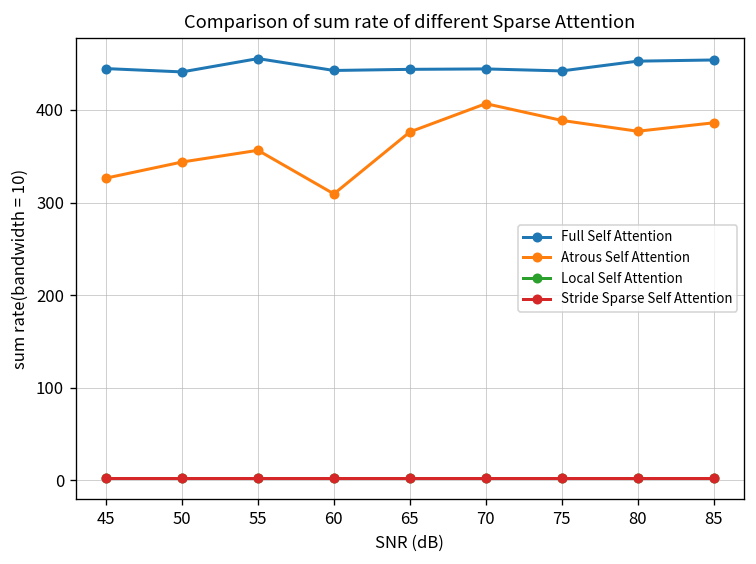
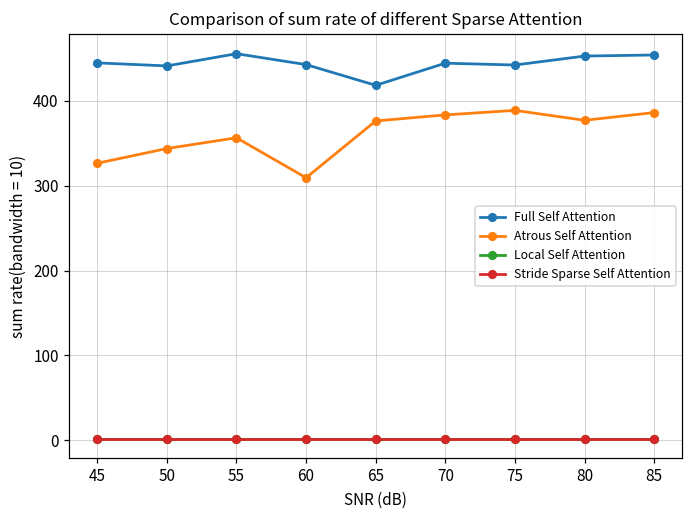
Full Self Attention, 65: 440 -> 420
Atrous Self Attention, 70: 410 -> 380
